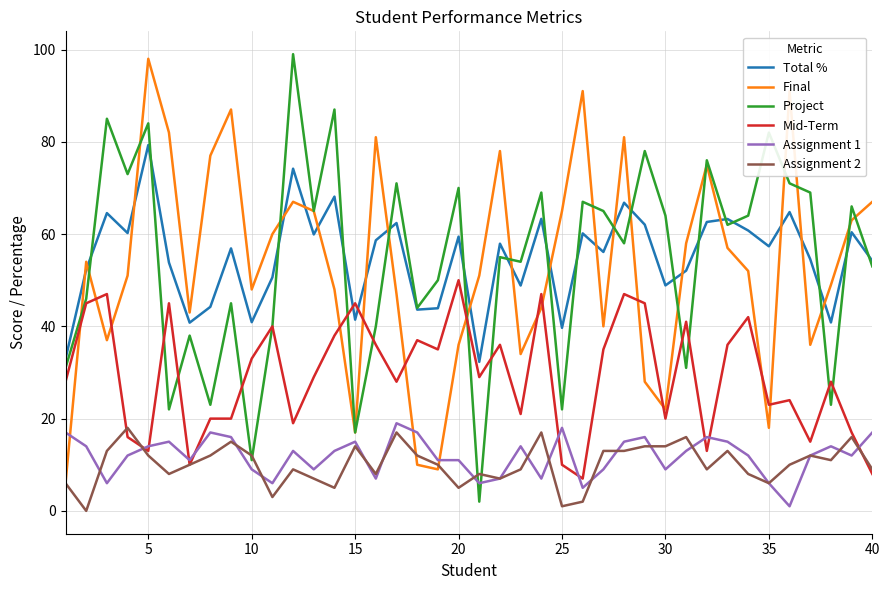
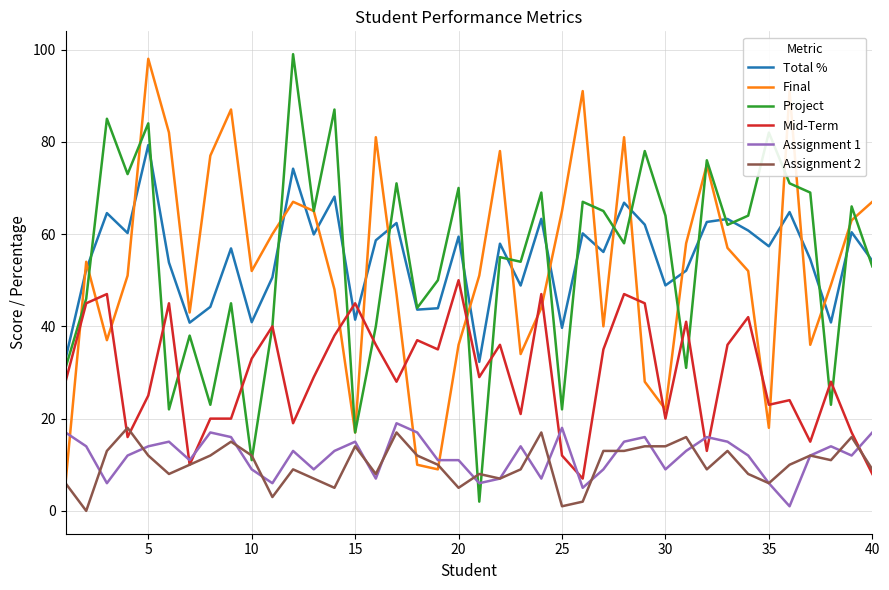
Mid-Term, 5: 13 -> 25
Final, 10: 48 -> 52
Mid-Term, 25: 10 -> 12
